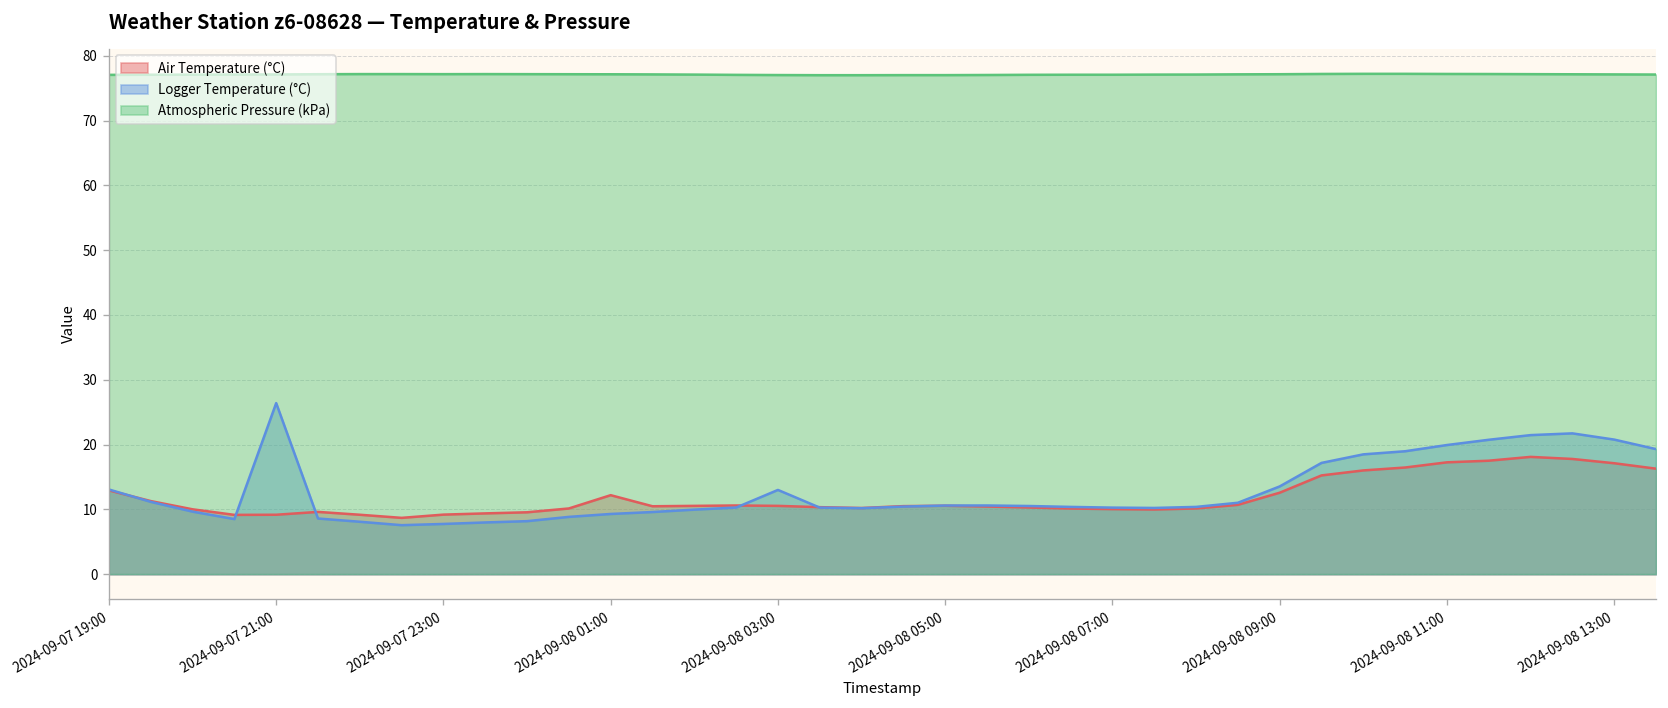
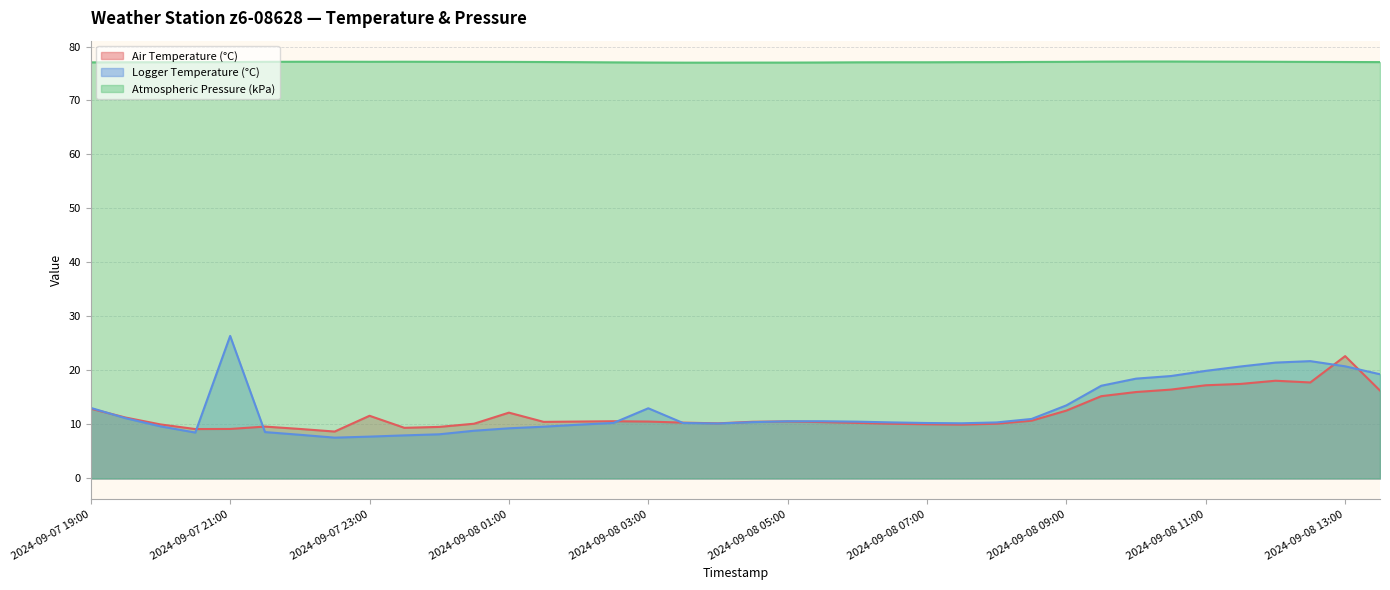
Air Temperature (°C), 2024-09-07 23:00: 9 -> 12
Air Temperature (°C), 2024-09-08 13:00: 17 -> 23
